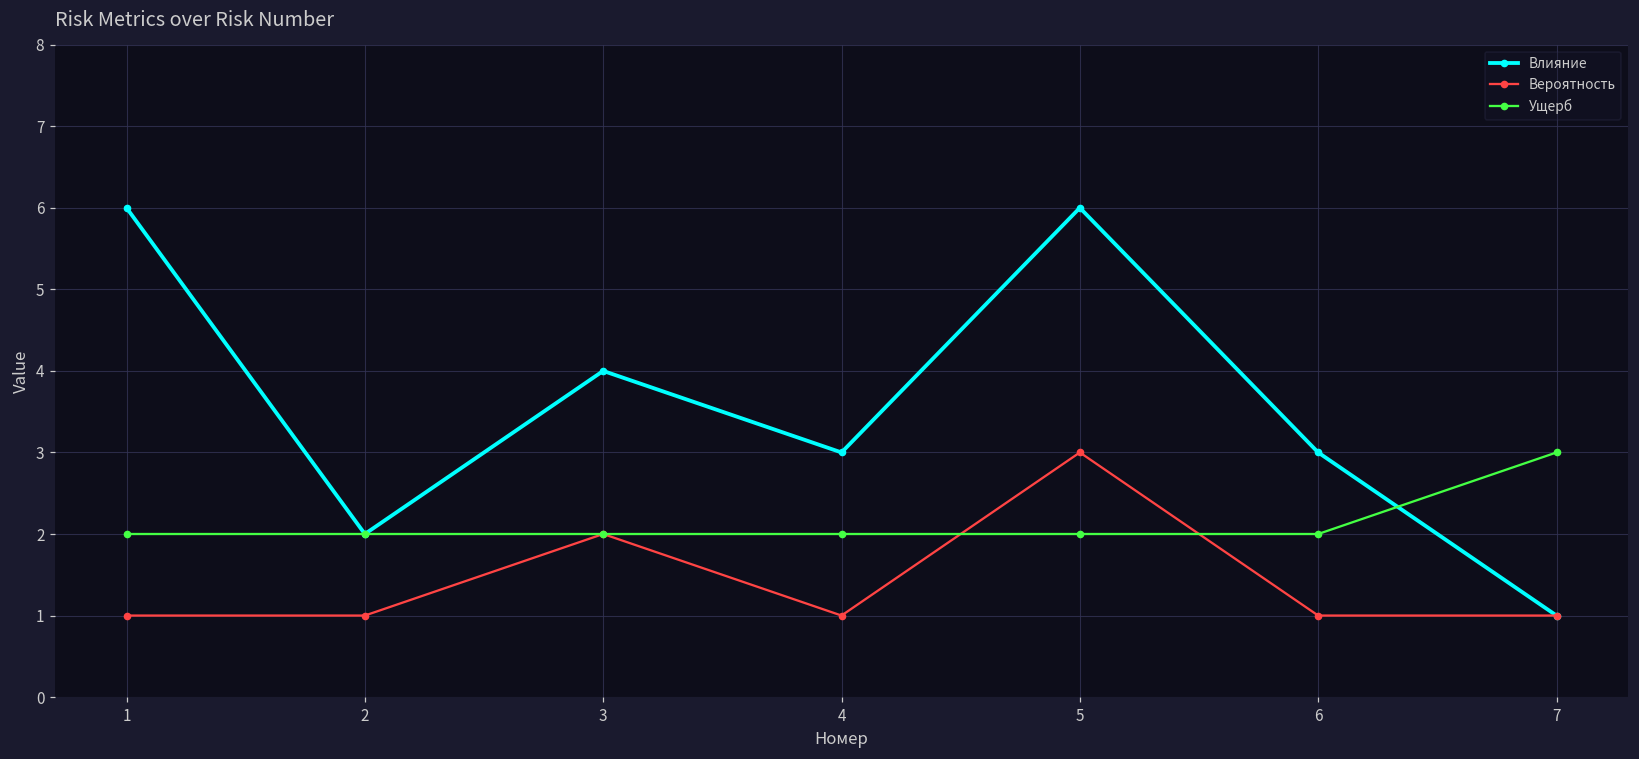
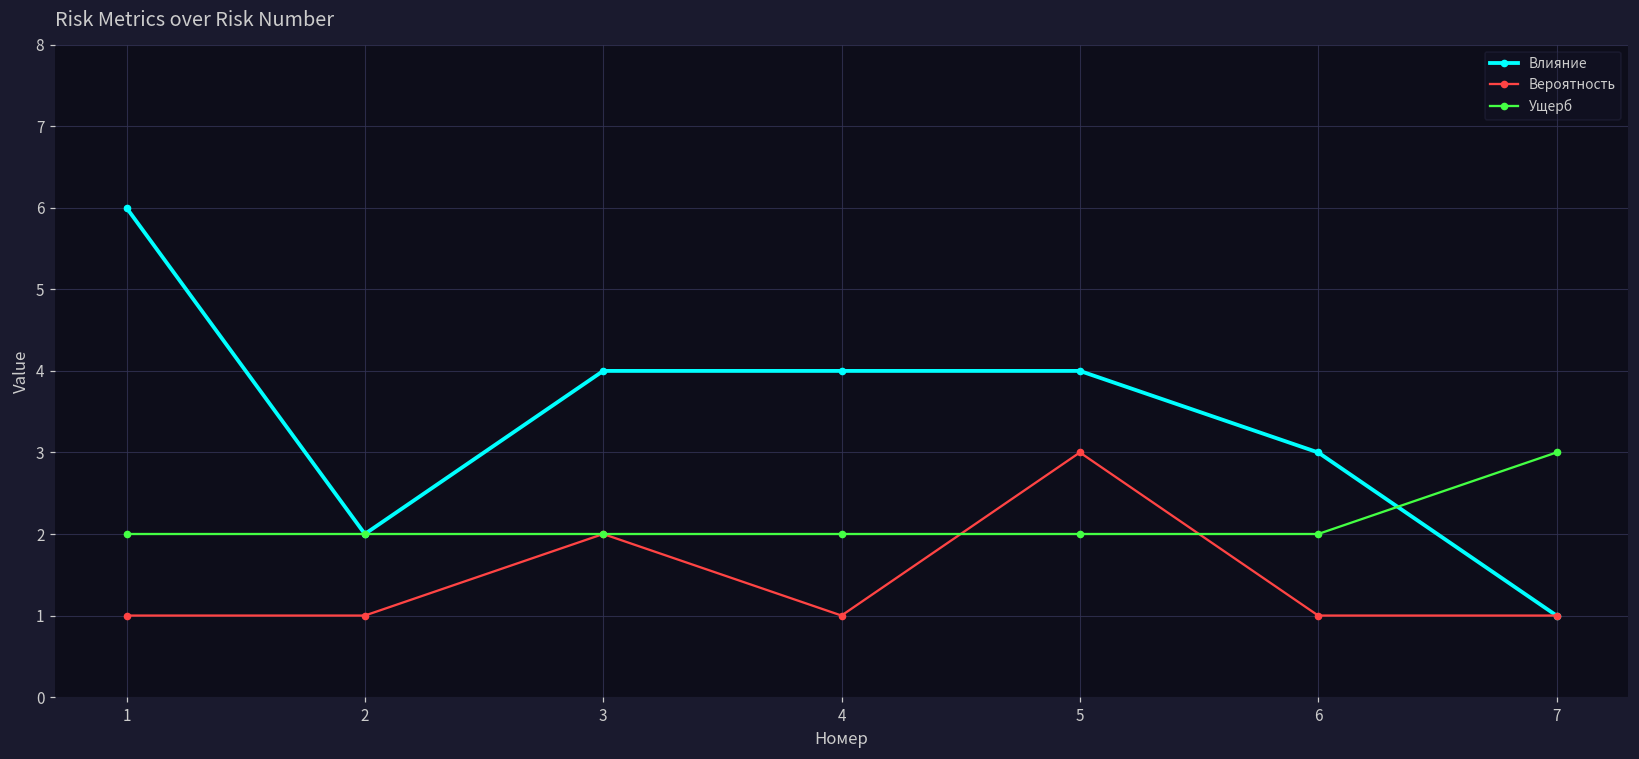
Влияние, 4: 3 -> 4
Влияние, 5: 6 -> 4
